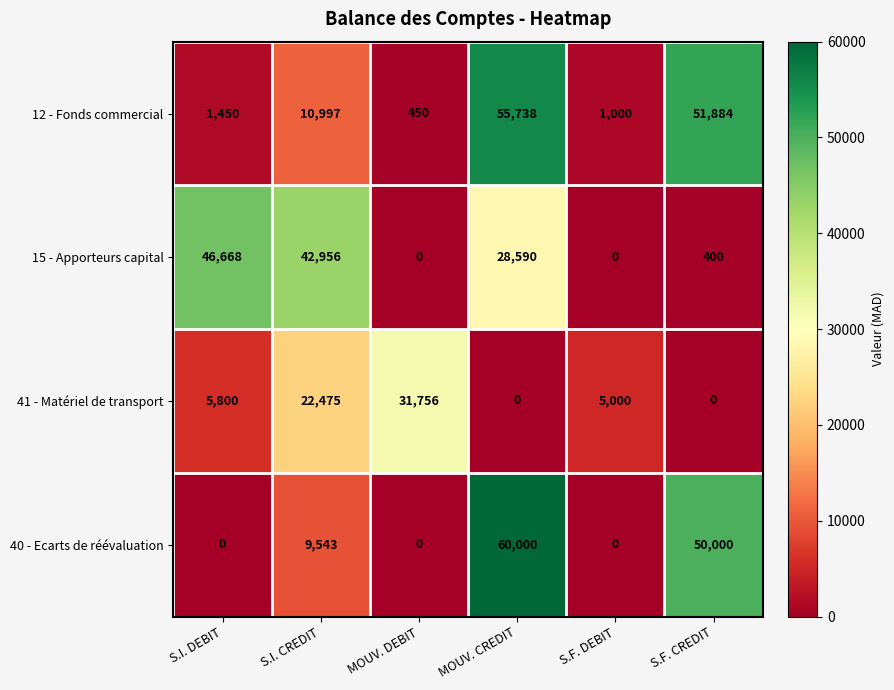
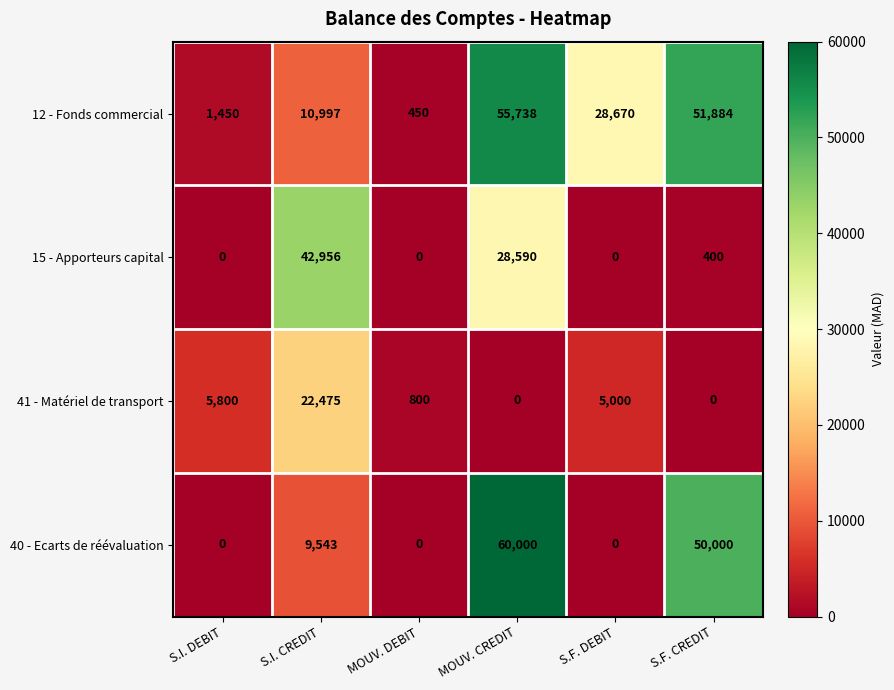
12 - Fonds commercial, S.F. DEBIT: 1,000 -> 28,670
15 - Apporteurs capital, S.I. DEBIT: 46,668 -> 0
41 - Matériel de transport, MOUV. DEBIT: 31,756 -> 800
